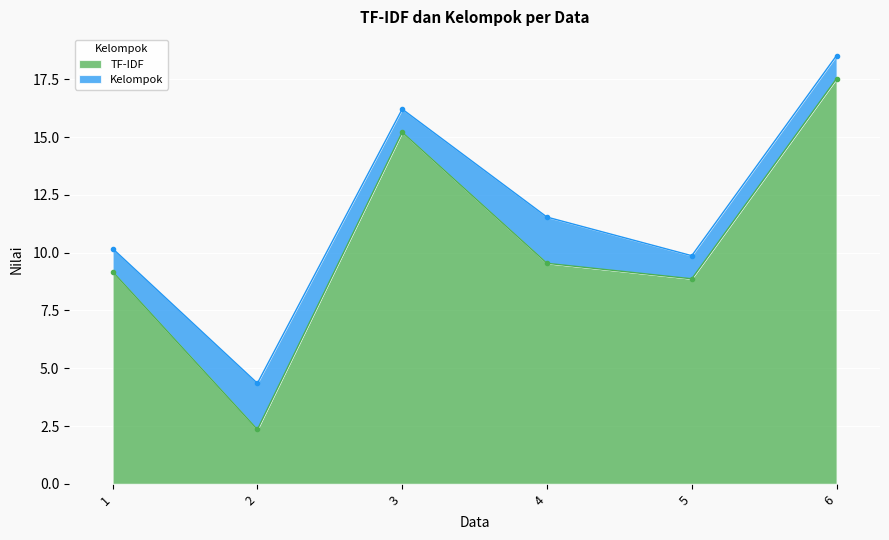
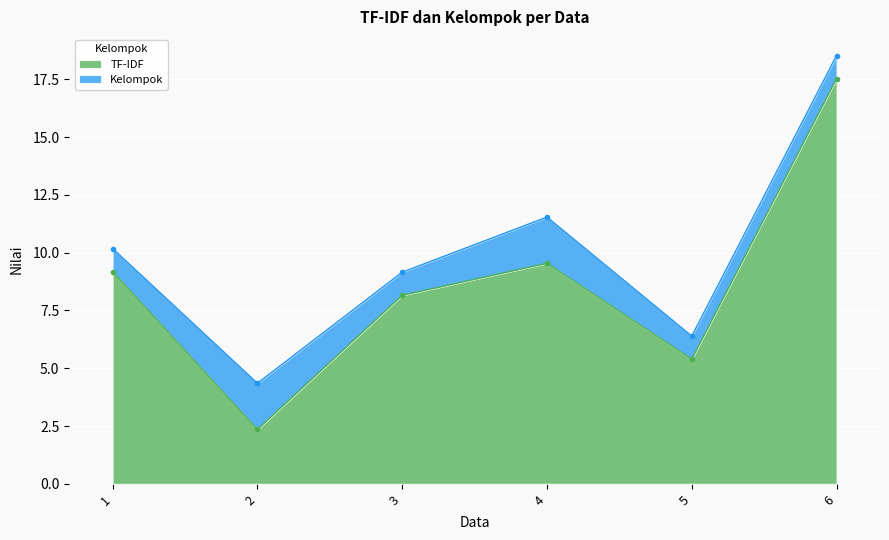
TF-IDF, 3: 15.2 -> 8.2
TF-IDF, 5: 8.9 -> 5.4
